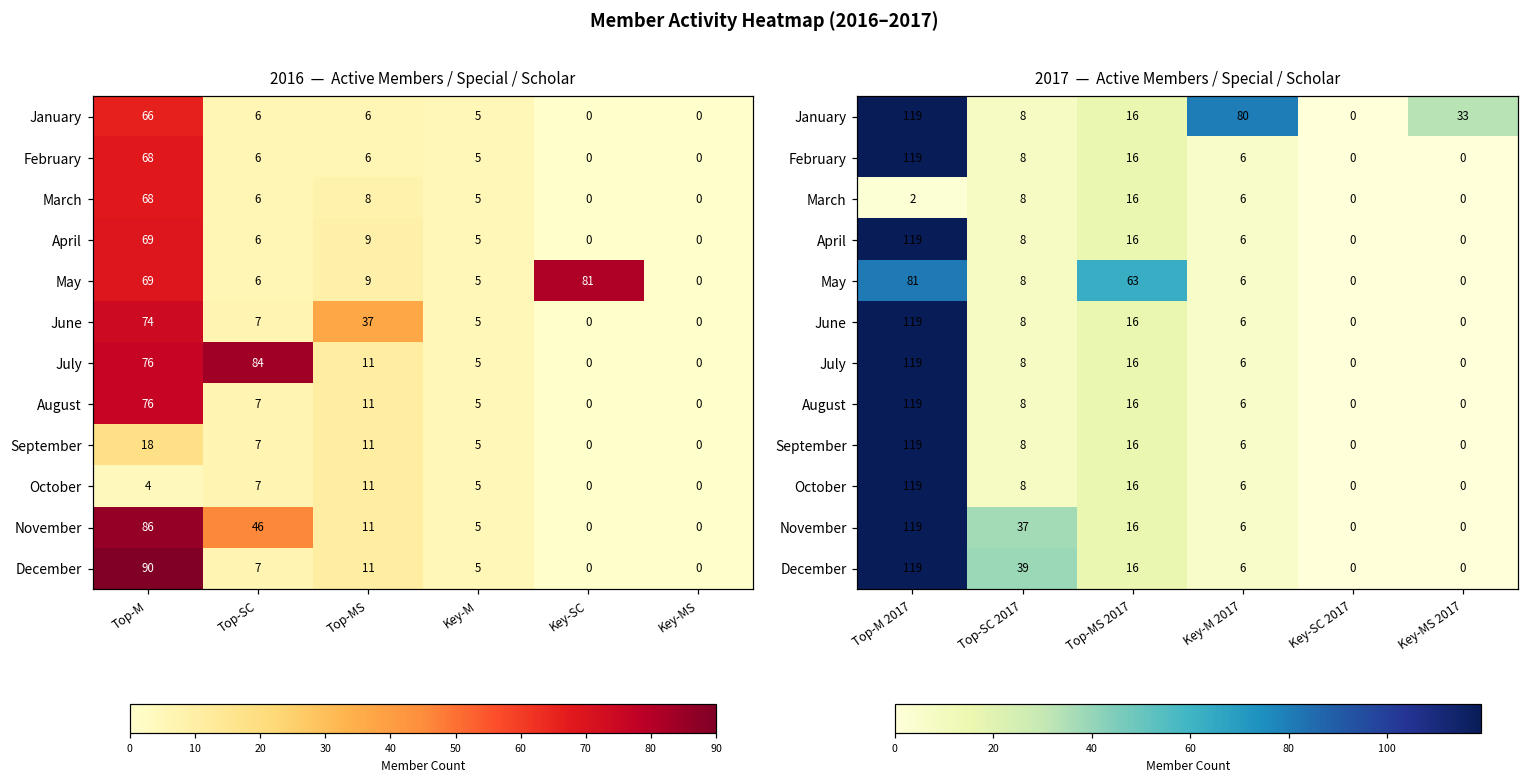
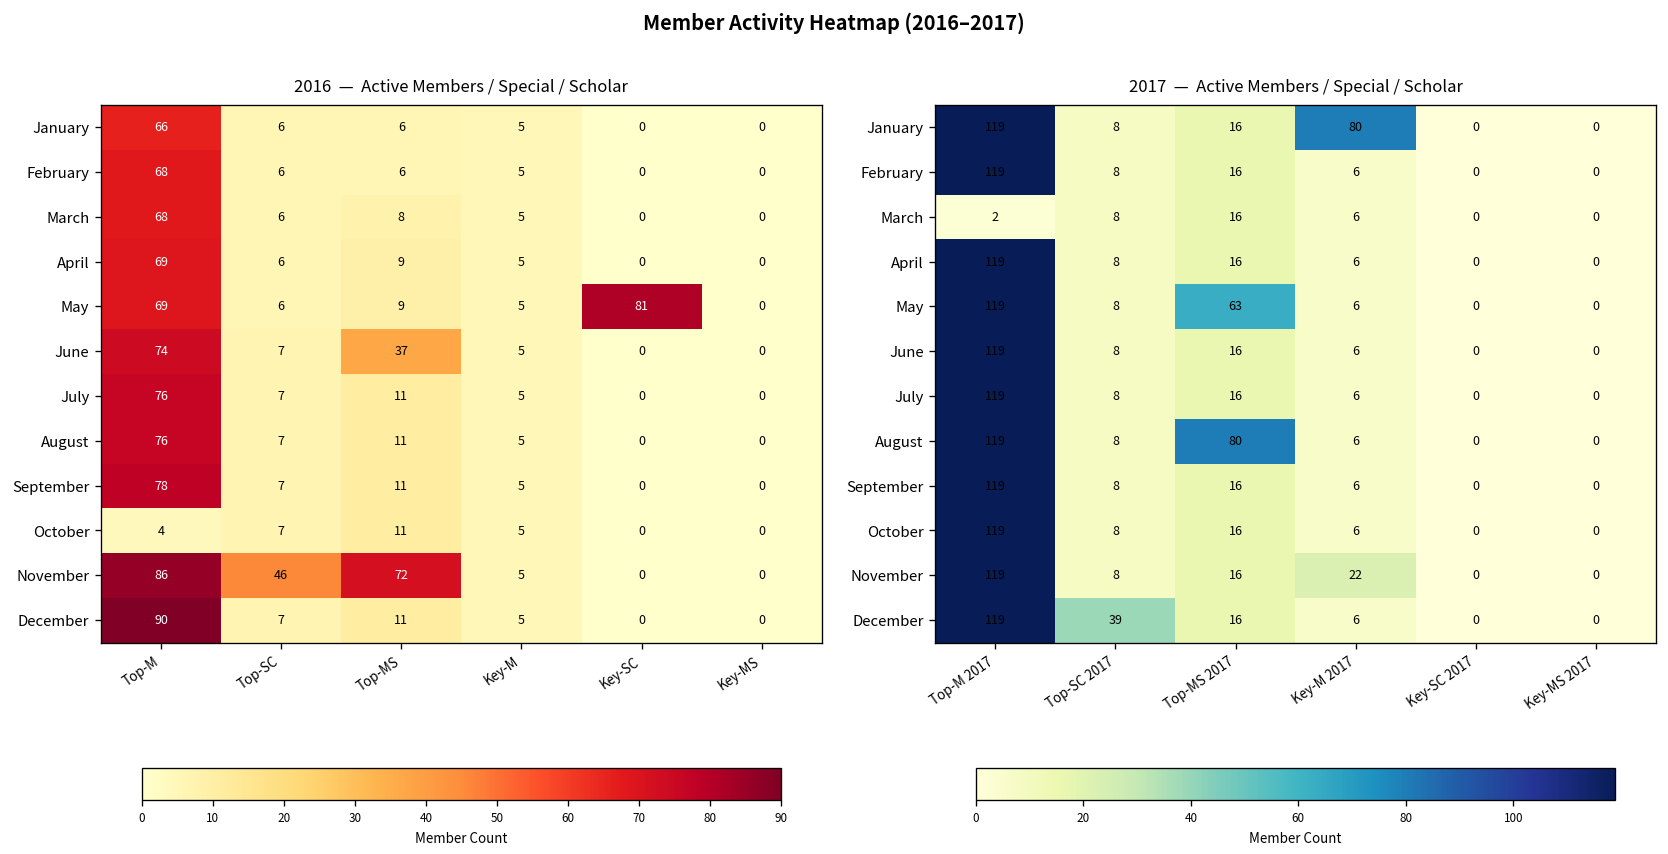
2016 — Active Members / Special / Scholar, July, Top-SC: 84 -> 7
2016 — Active Members / Special / Scholar, September, Top-M: 18 -> 78
2016 — Active Members / Special / Scholar, November, Top-MS: 11 -> 72
2017 — Active Members / Special / Scholar, January, Key-MS 2017: 33 -> 0
2017 — Active Members / Special / Scholar, May, Top-M 2017: 81 -> 119
2017 — Active Members / Special / Scholar, August, Top-MS 2017: 16 -> 80
2017 — Active Members / Special / Scholar, November, Top-SC 2017: 37 -> 8
2017 — Active Members / Special / Scholar, November, Key-M 2017: 6 -> 22
